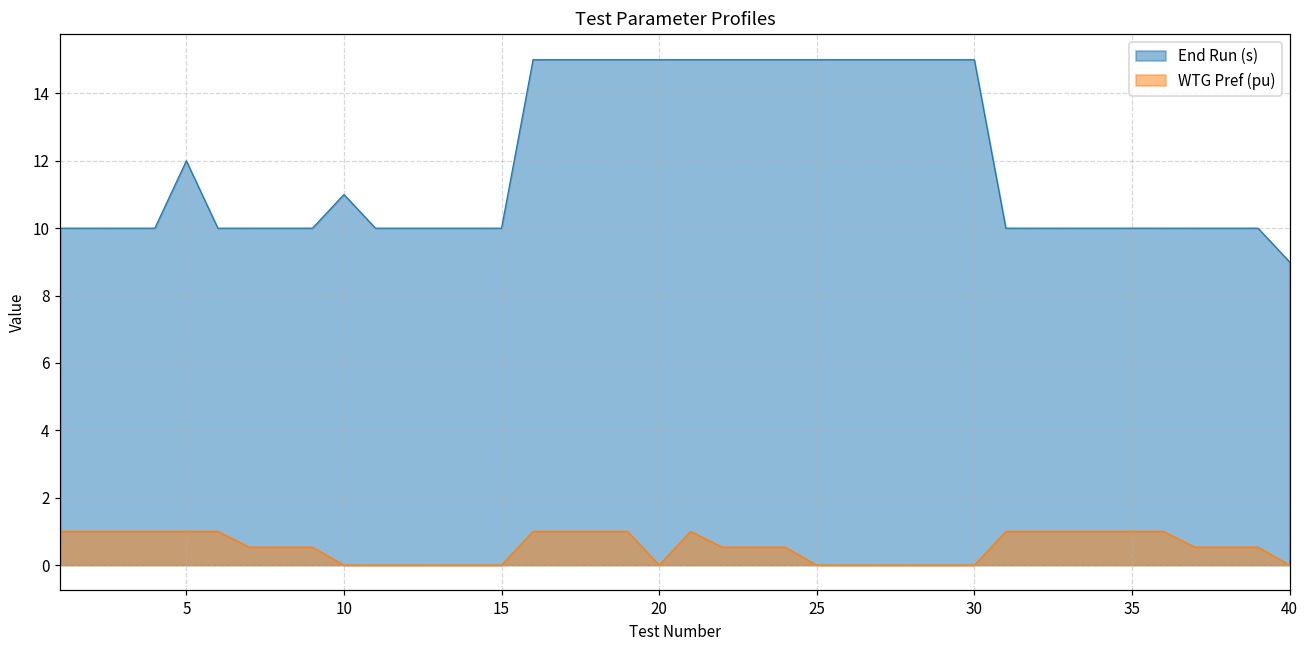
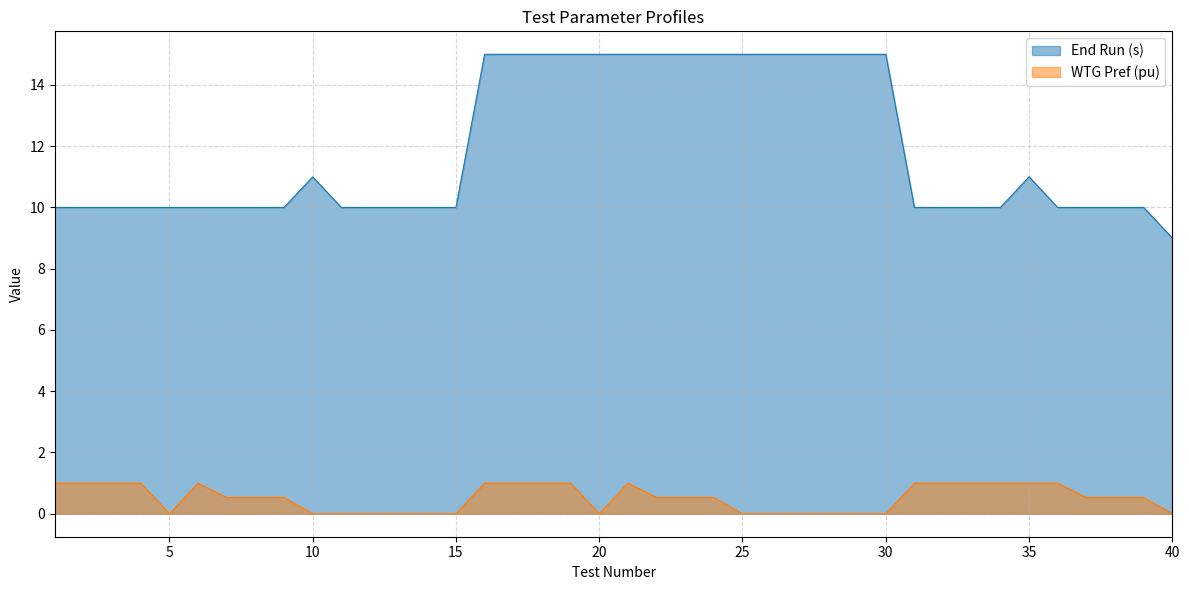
End Run (s), 5: 12 -> 10
WTG Pref (pu), 5: 1 -> 0
End Run (s), 35: 10 -> 11
